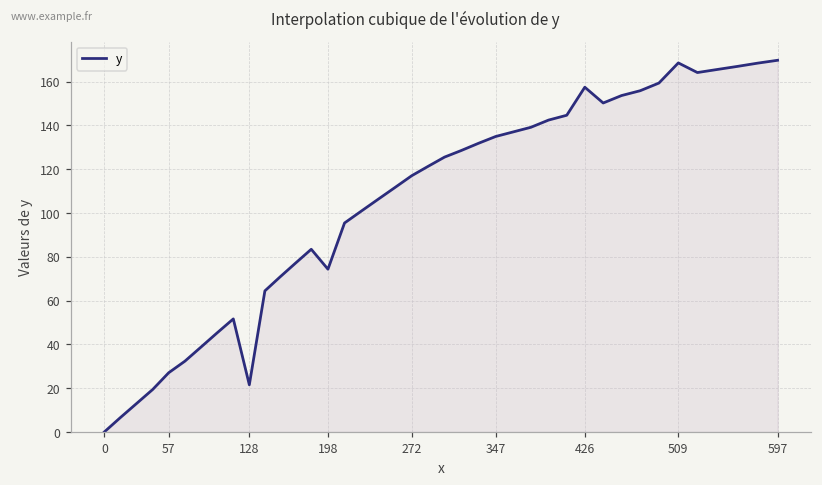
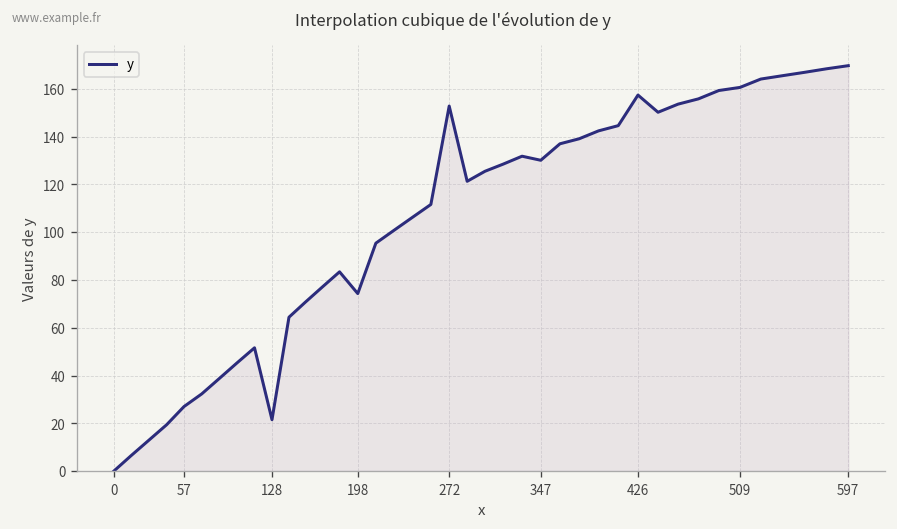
272: 117 -> 153
347: 135 -> 130
509: 169 -> 161
